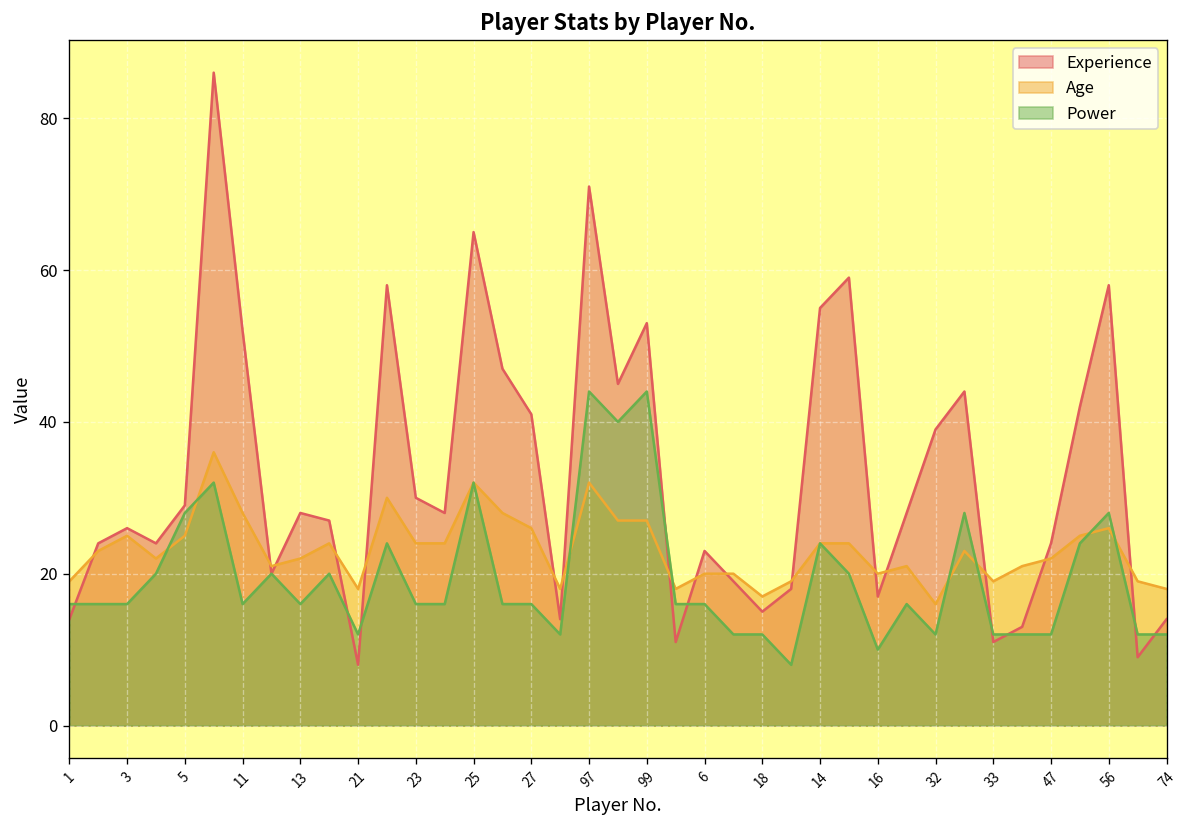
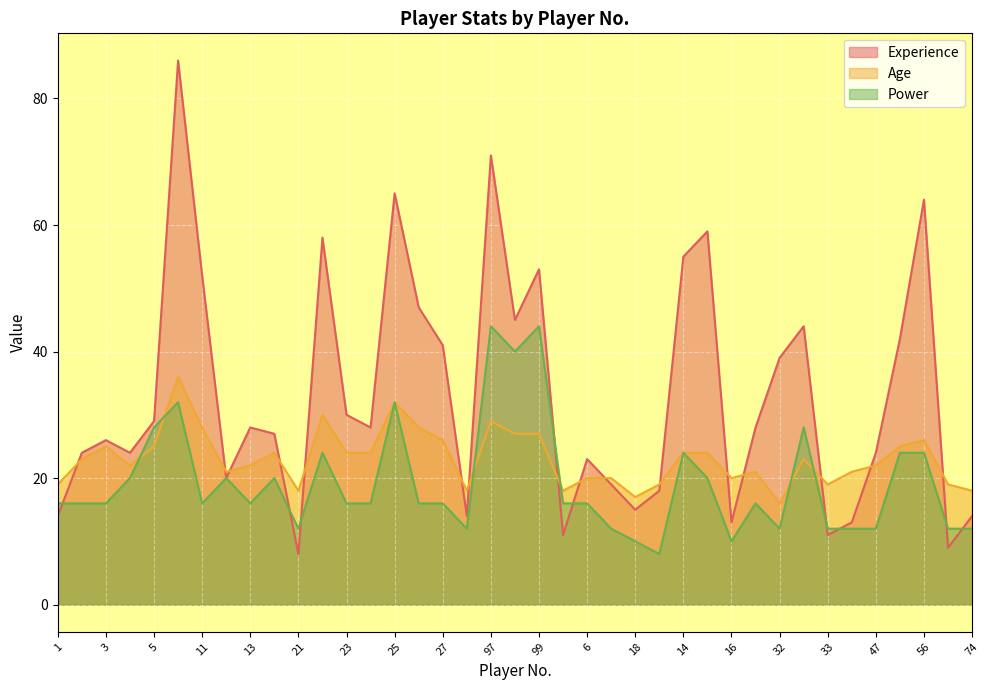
Age, 97: 32 -> 29
Power, 18: 12 -> 10
Experience, 16: 17 -> 13
Experience, 56: 58 -> 64
Power, 56: 28 -> 24
